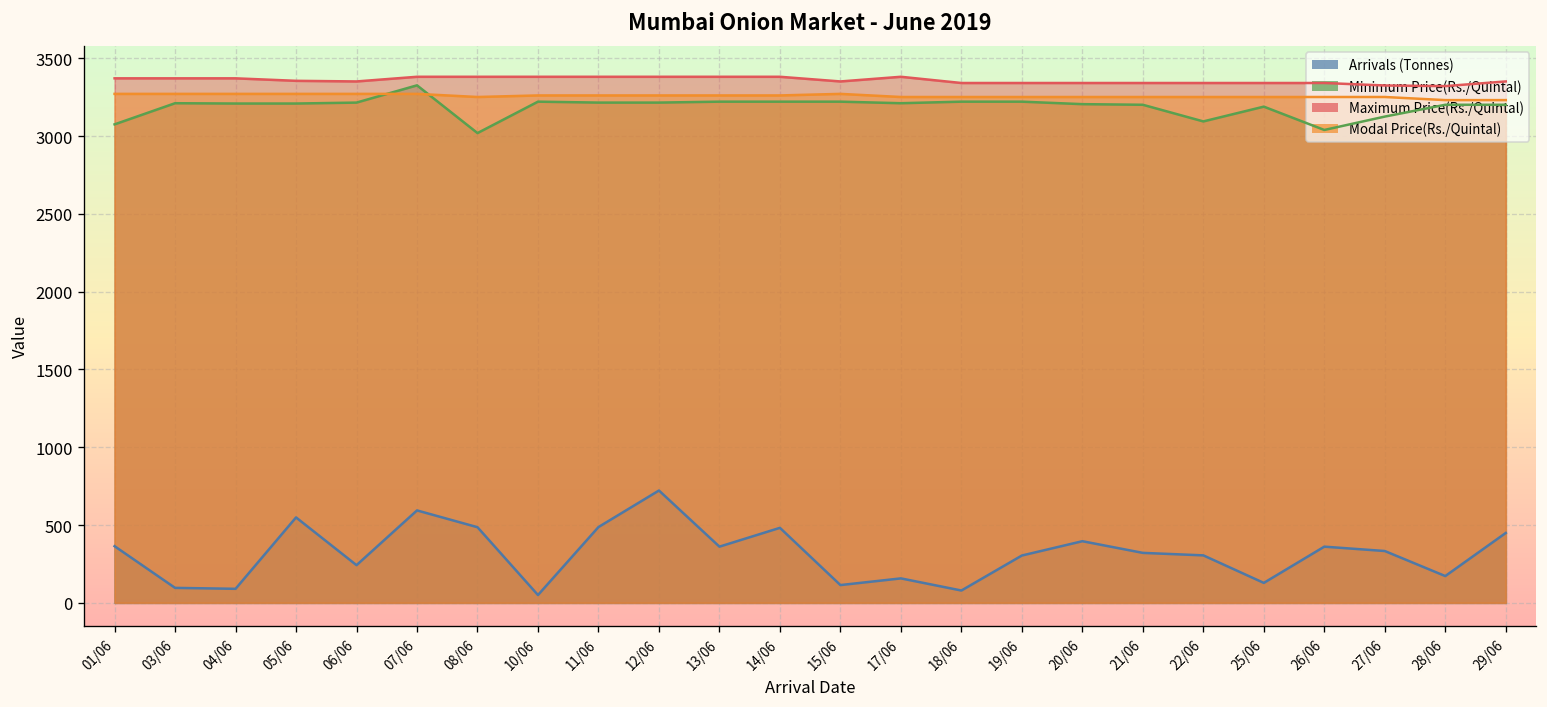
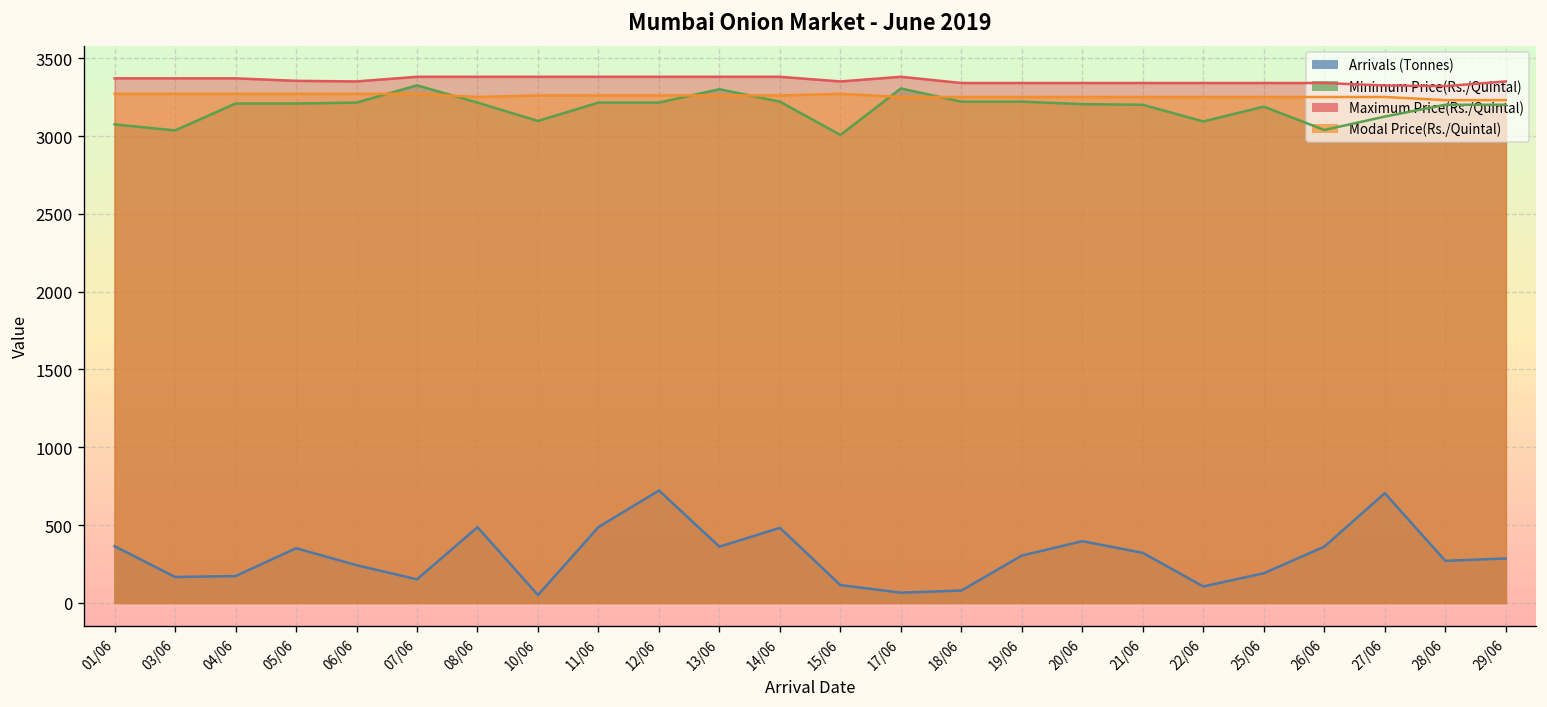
Arrivals (Tonnes), 03/06: 100 -> 170
Minimum Price(Rs./Quintal), 03/06: 3210 -> 3040
Arrivals (Tonnes), 04/06: 90 -> 170
Arrivals (Tonnes), 05/06: 550 -> 350
Arrivals (Tonnes), 07/06: 590 -> 150
Minimum Price(Rs./Quintal), 08/06: 3020 -> 3220
Minimum Price(Rs./Quintal), 10/06: 3220 -> 3100
Minimum Price(Rs./Quintal), 13/06: 3220 -> 3300
Minimum Price(Rs./Quintal), 15/06: 3220 -> 3010
Arrivals (Tonnes), 17/06: 160 -> 70
Minimum Price(Rs./Quintal), 17/06: 3210 -> 3310
Arrivals (Tonnes), 22/06: 310 -> 110
Arrivals (Tonnes), 25/06: 130 -> 190
Arrivals (Tonnes), 27/06: 330 -> 710
Arrivals (Tonnes), 28/06: 170 -> 270
Arrivals (Tonnes), 29/06: 450 -> 290
